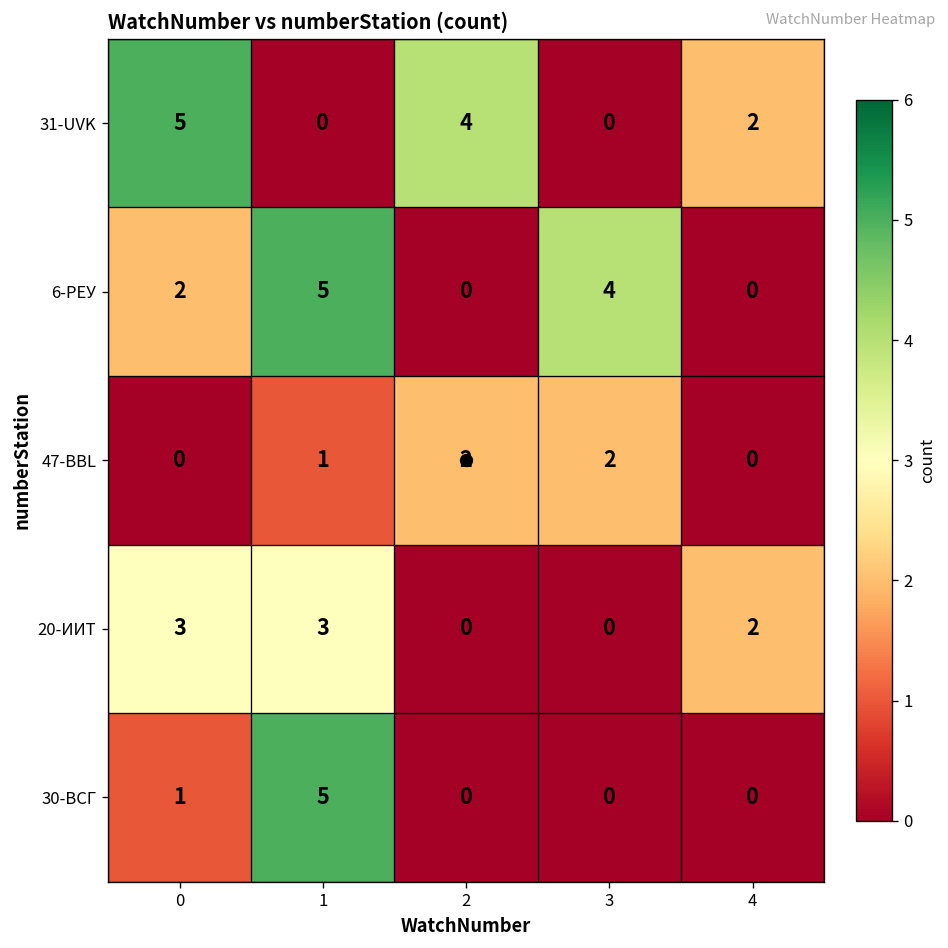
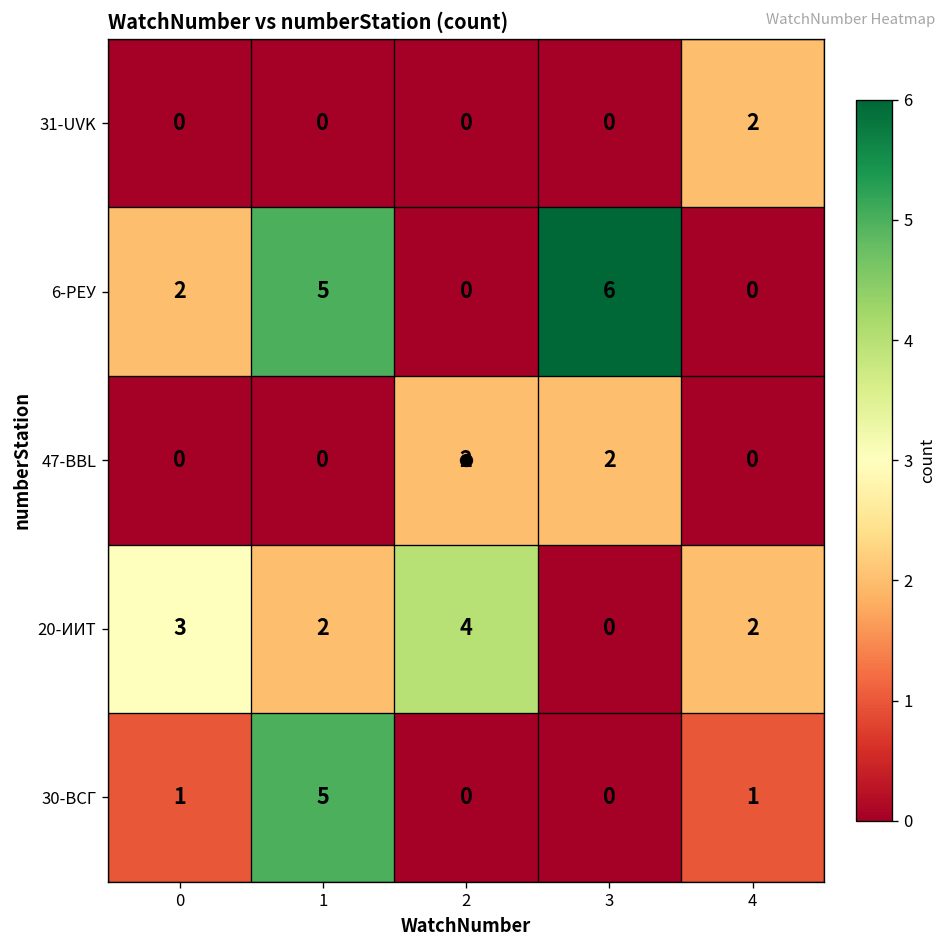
31-UVK, 0: 5 -> 0
31-UVK, 2: 4 -> 0
6-РЕУ, 3: 4 -> 6
47-BBL, 1: 1 -> 0
20-ИИТ, 1: 3 -> 2
20-ИИТ, 2: 0 -> 4
30-ВСГ, 4: 0 -> 1
